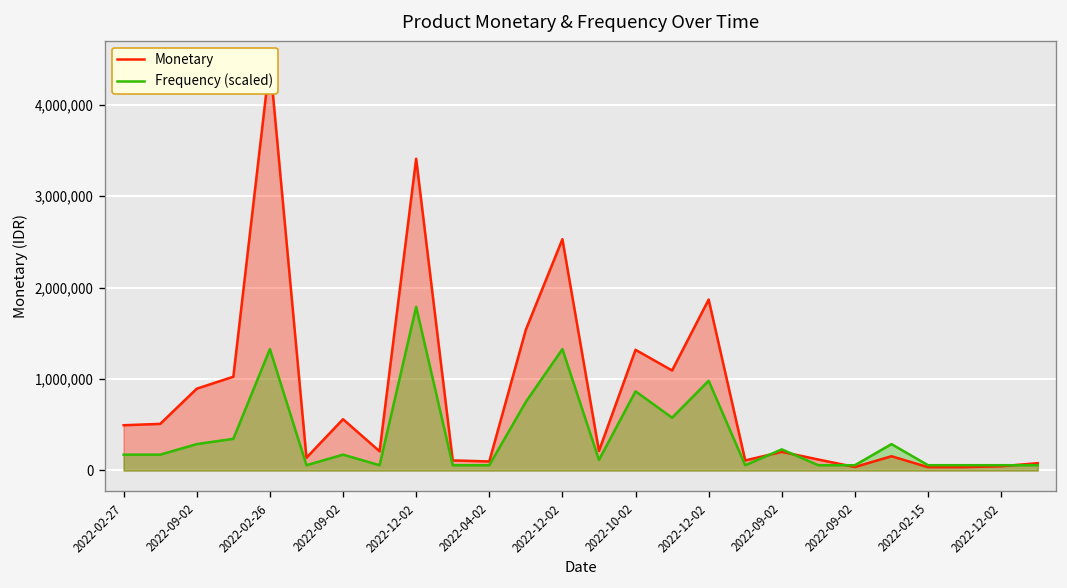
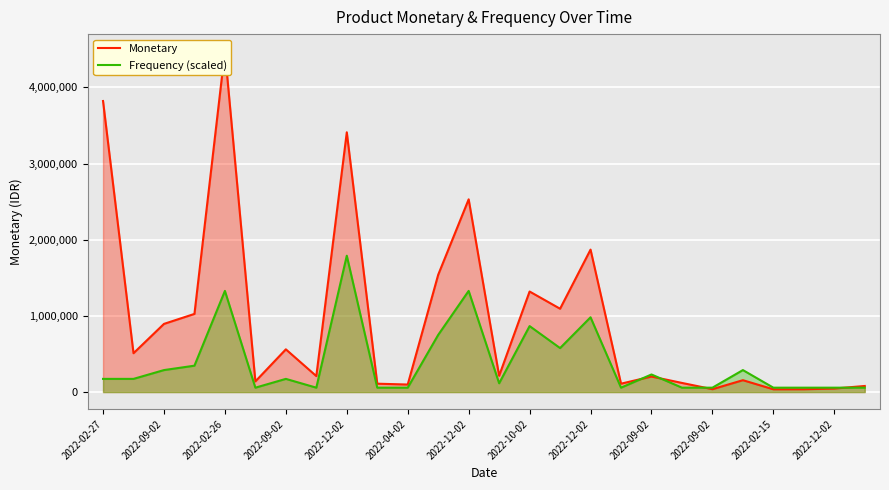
Monetary, 2022-02-27: 500,000 -> 3,800,000
